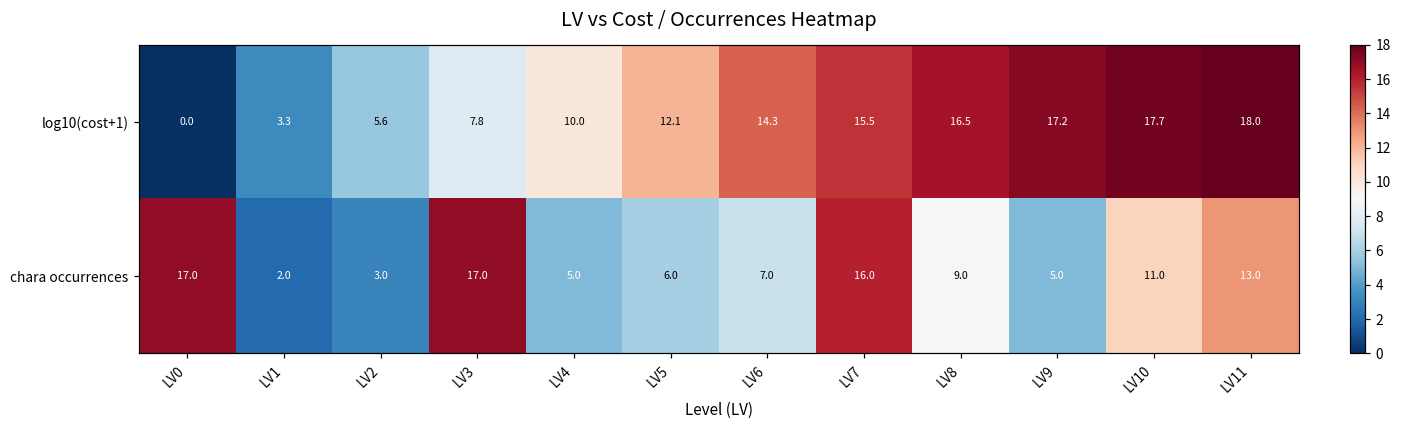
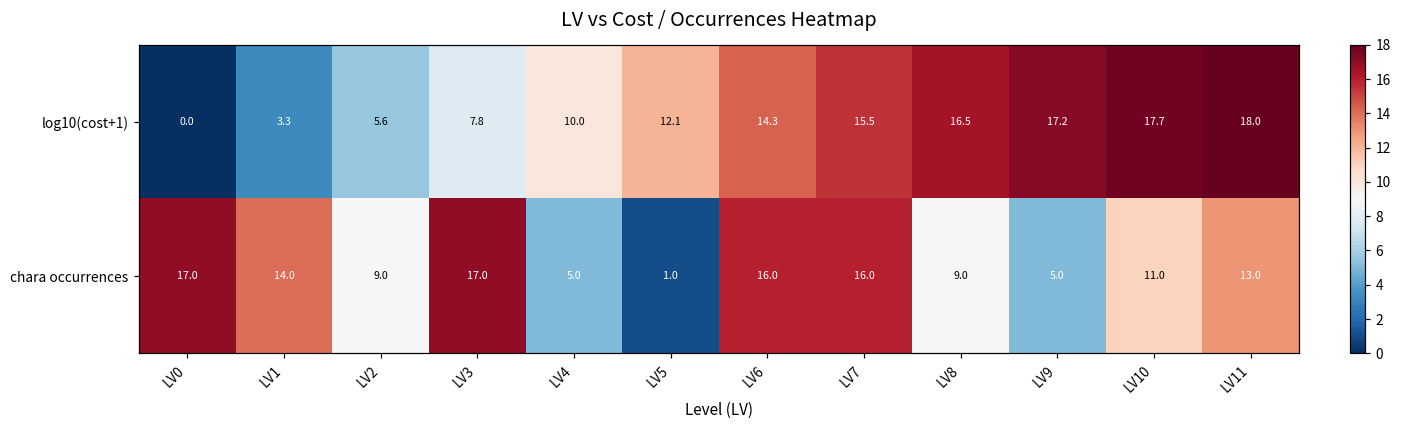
chara occurrences, LV1: 2.0 -> 14.0
chara occurrences, LV2: 3.0 -> 9.0
chara occurrences, LV5: 6.0 -> 1.0
chara occurrences, LV6: 7.0 -> 16.0
